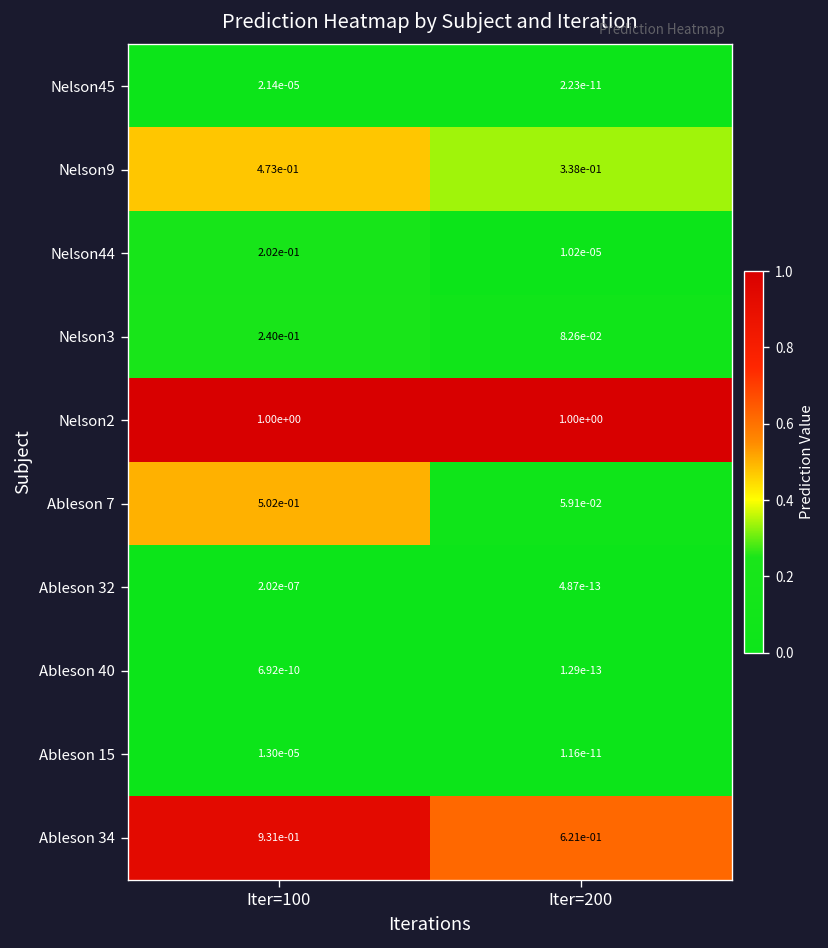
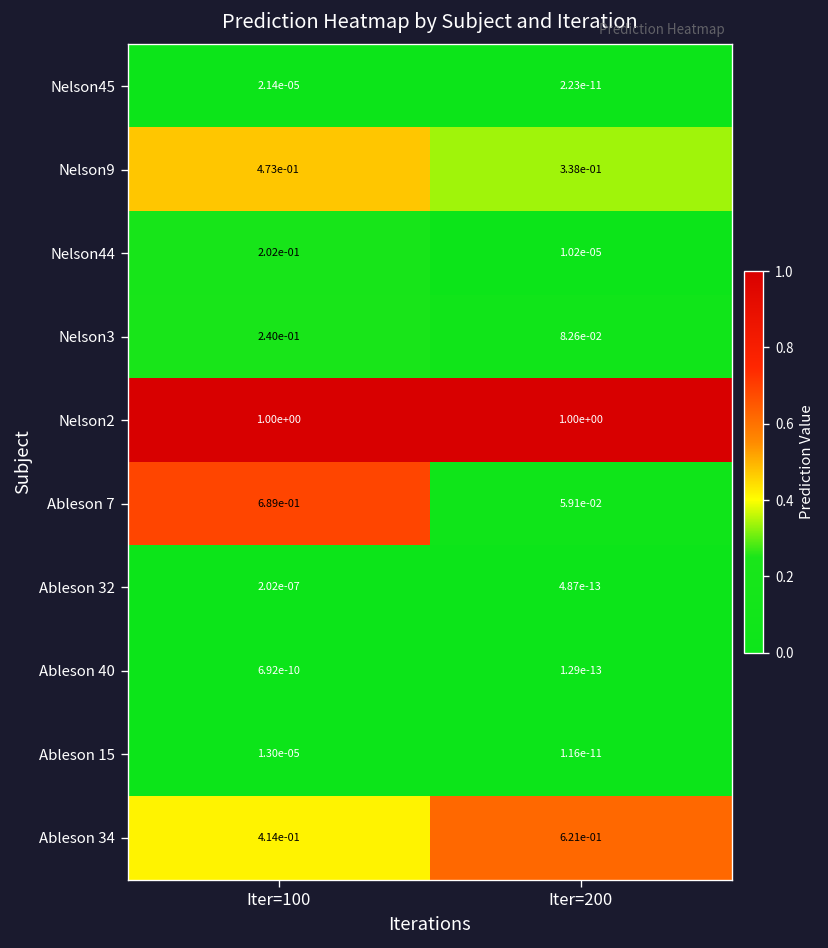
Ableson 7, Iter=100: 5.02e-01 -> 6.89e-01
Ableson 34, Iter=100: 9.31e-01 -> 4.14e-01
